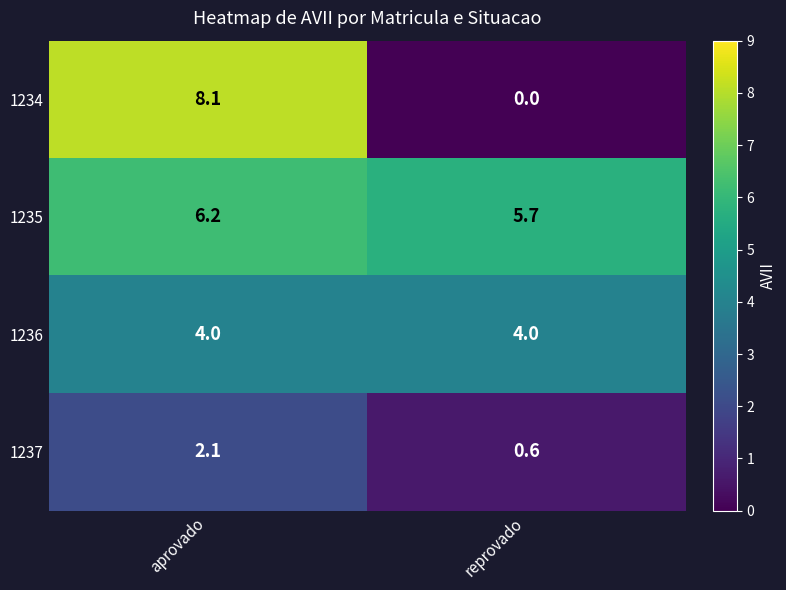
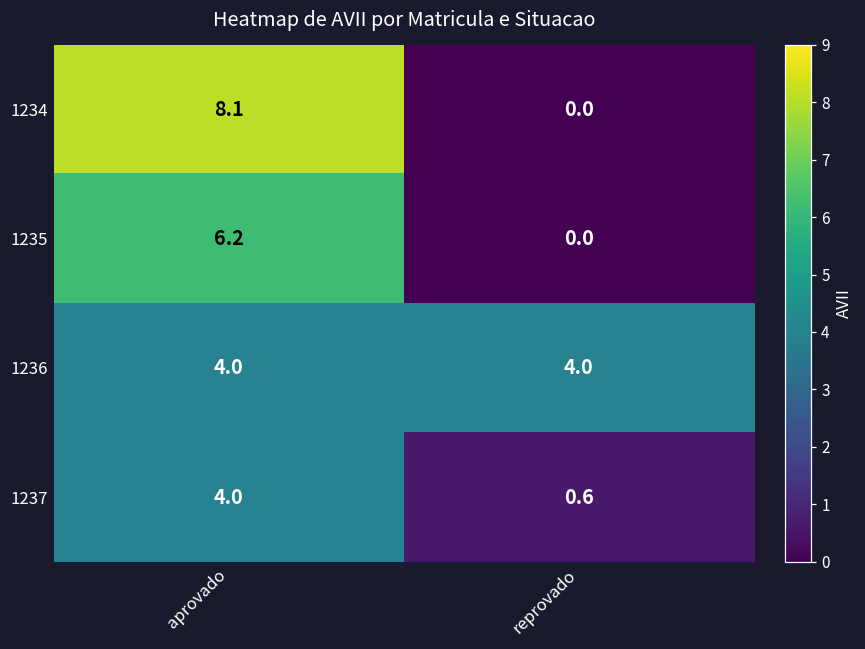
1235, reprovado: 5.7 -> 0.0
1237, aprovado: 2.1 -> 4.0
